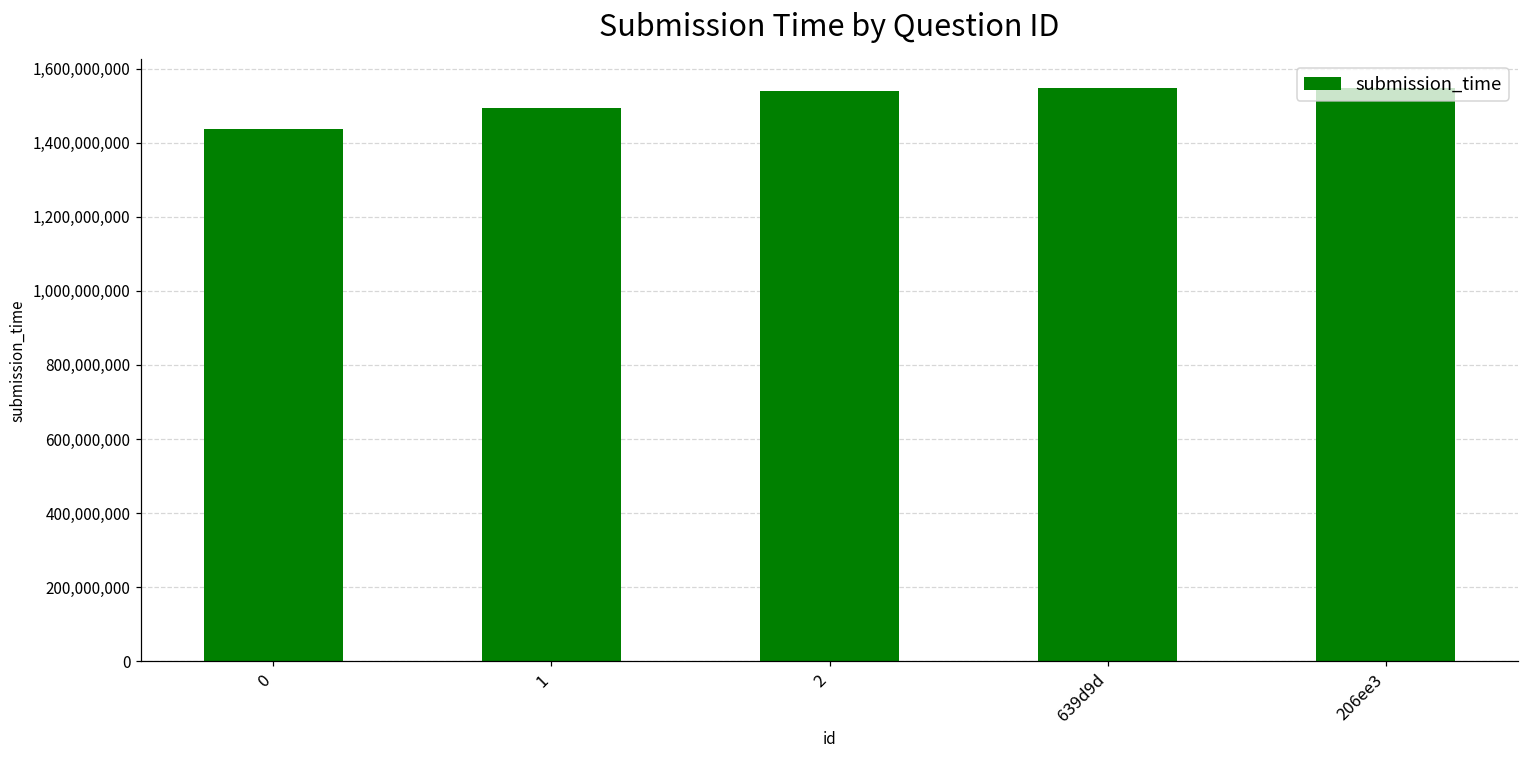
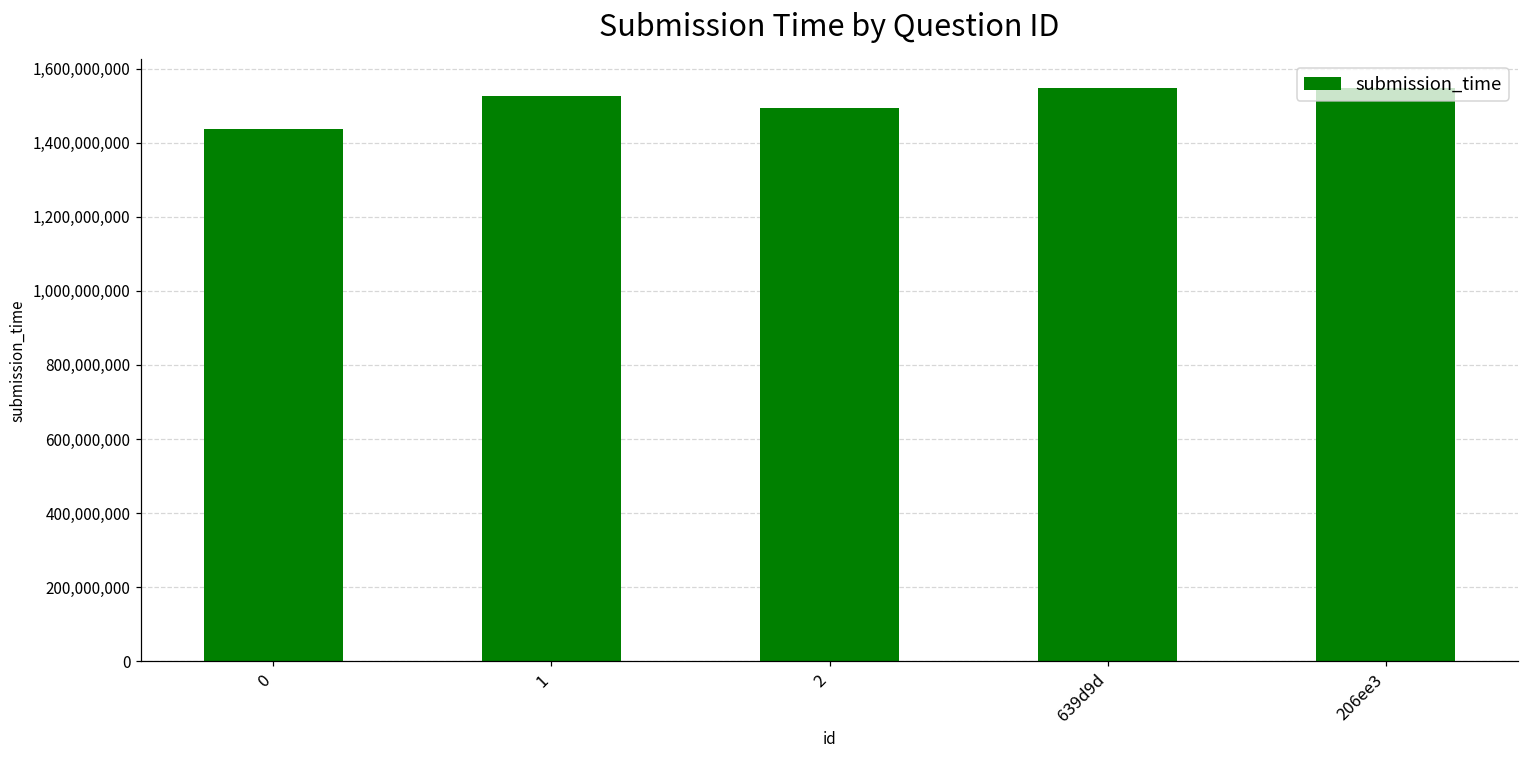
1: 1,490,000,000 -> 1,530,000,000
2: 1,540,000,000 -> 1,490,000,000
